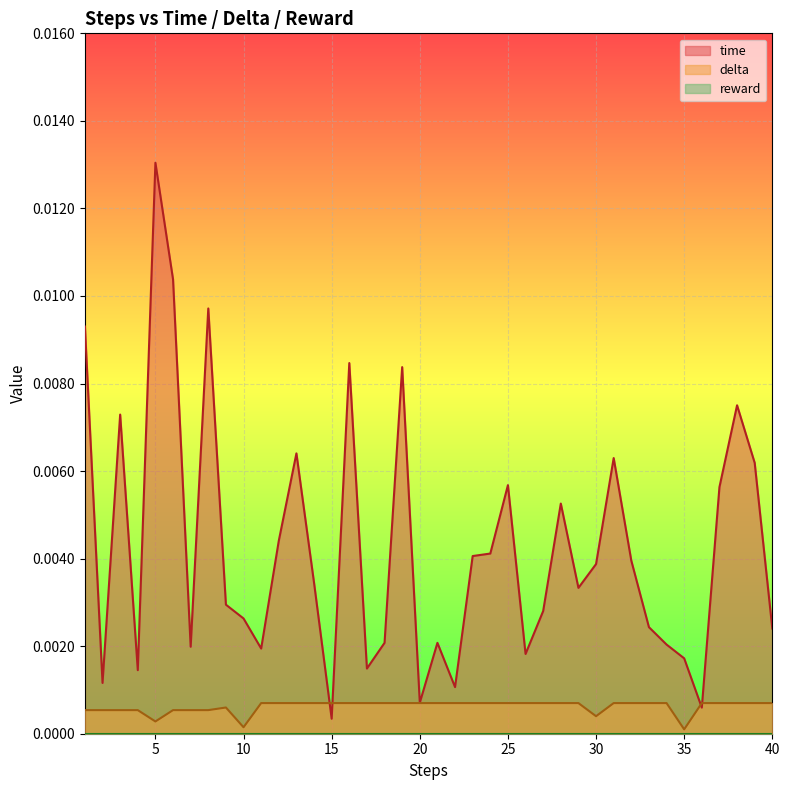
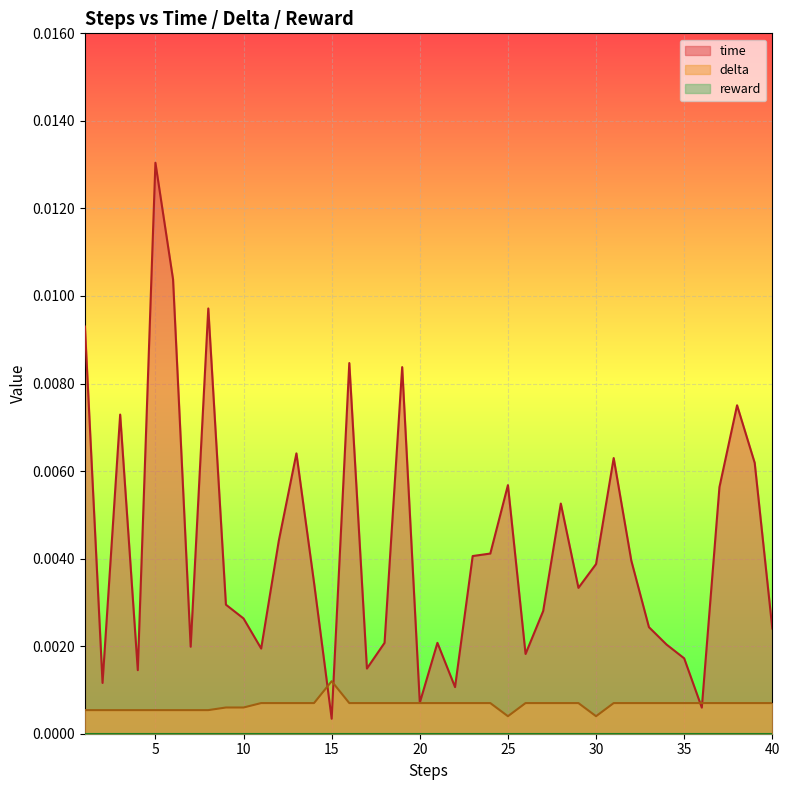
delta, 5: 0.0003 -> 0.0005
delta, 10: 0.0001 -> 0.0006
delta, 15: 0.0007 -> 0.0012
delta, 25: 0.0007 -> 0.0004
delta, 35: 0.0001 -> 0.0007
